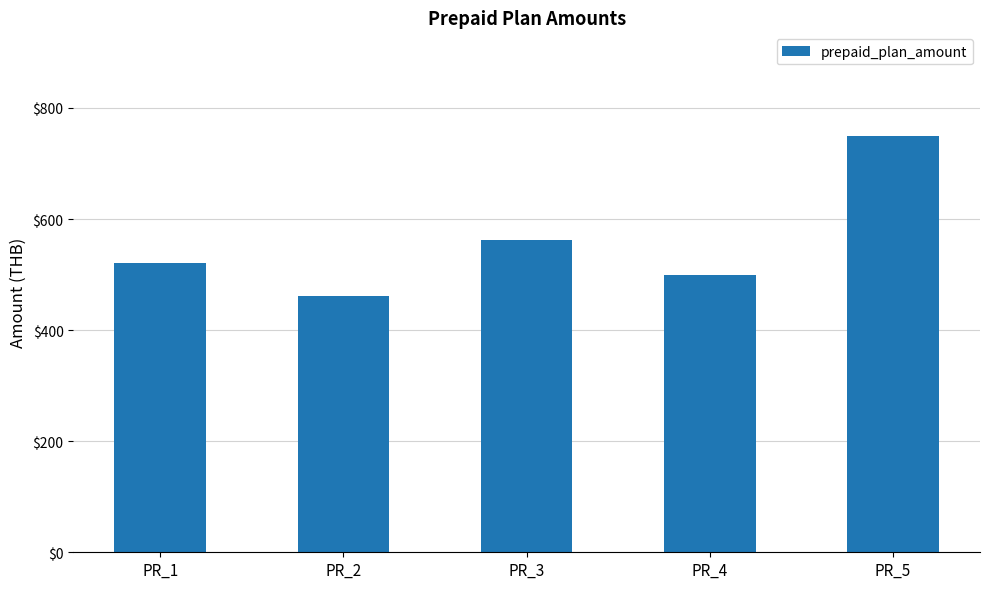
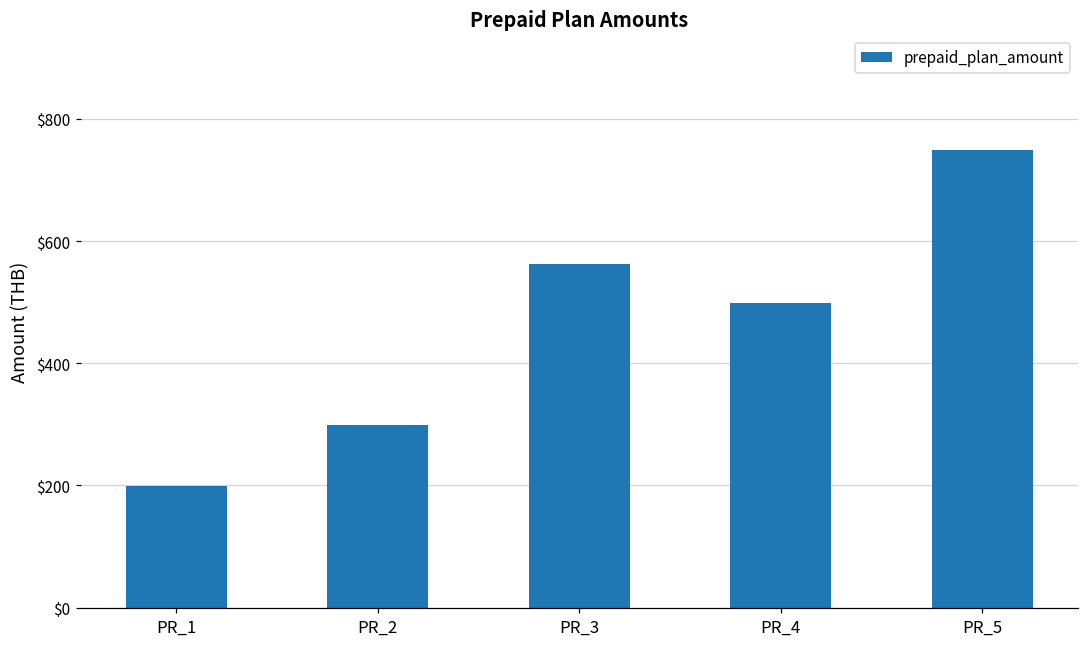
PR_1: $520 -> $200
PR_2: $460 -> $300
